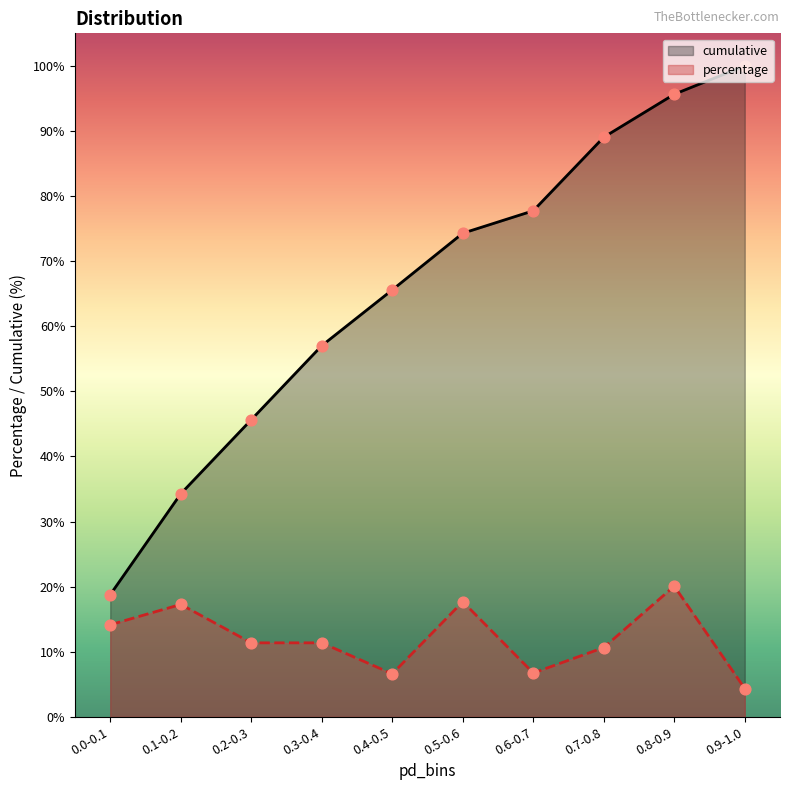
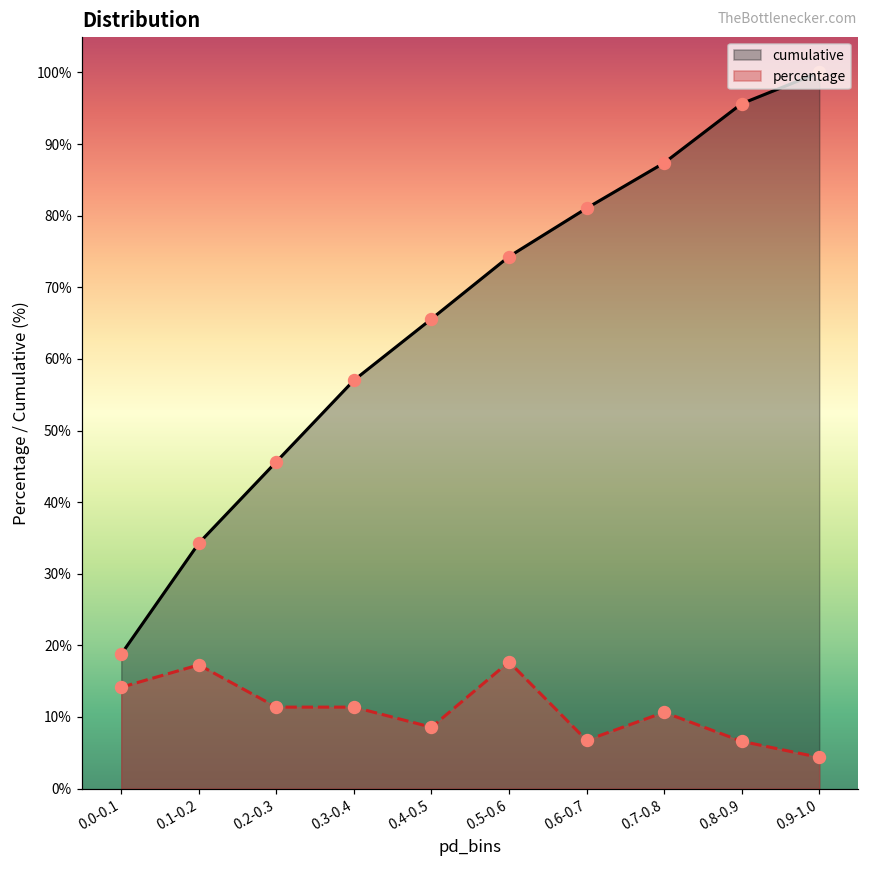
percentage, 0.4-0.5: 7% -> 9%
cumulative, 0.6-0.7: 78% -> 81%
cumulative, 0.7-0.8: 89% -> 87%
percentage, 0.8-0.9: 20% -> 7%
